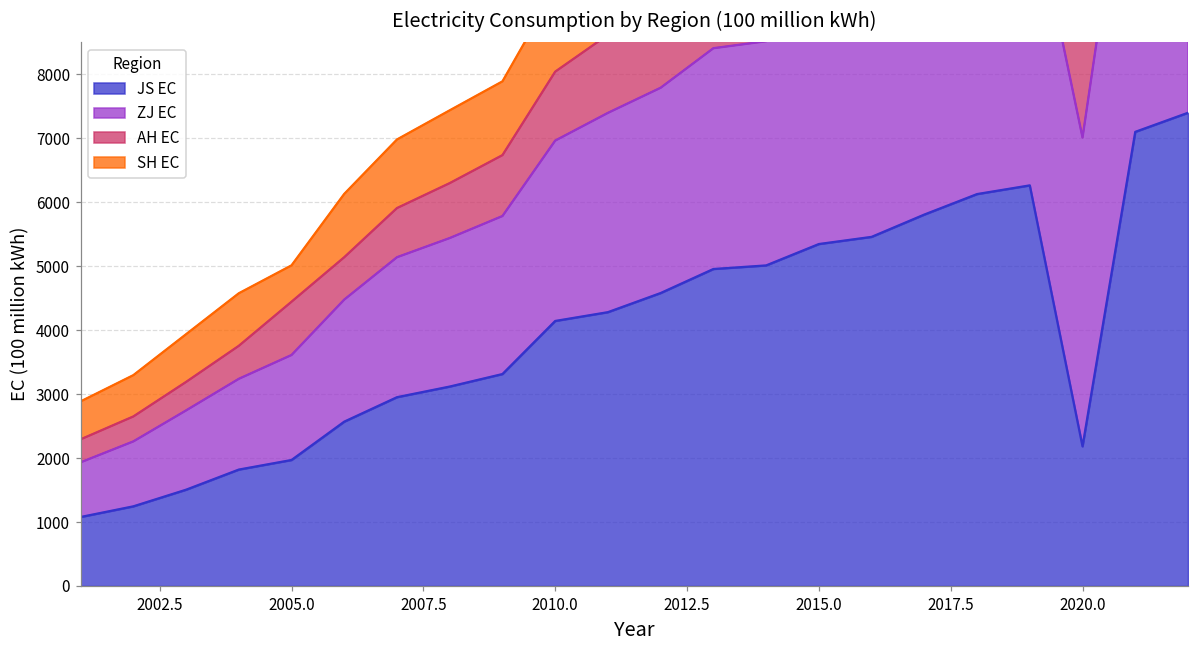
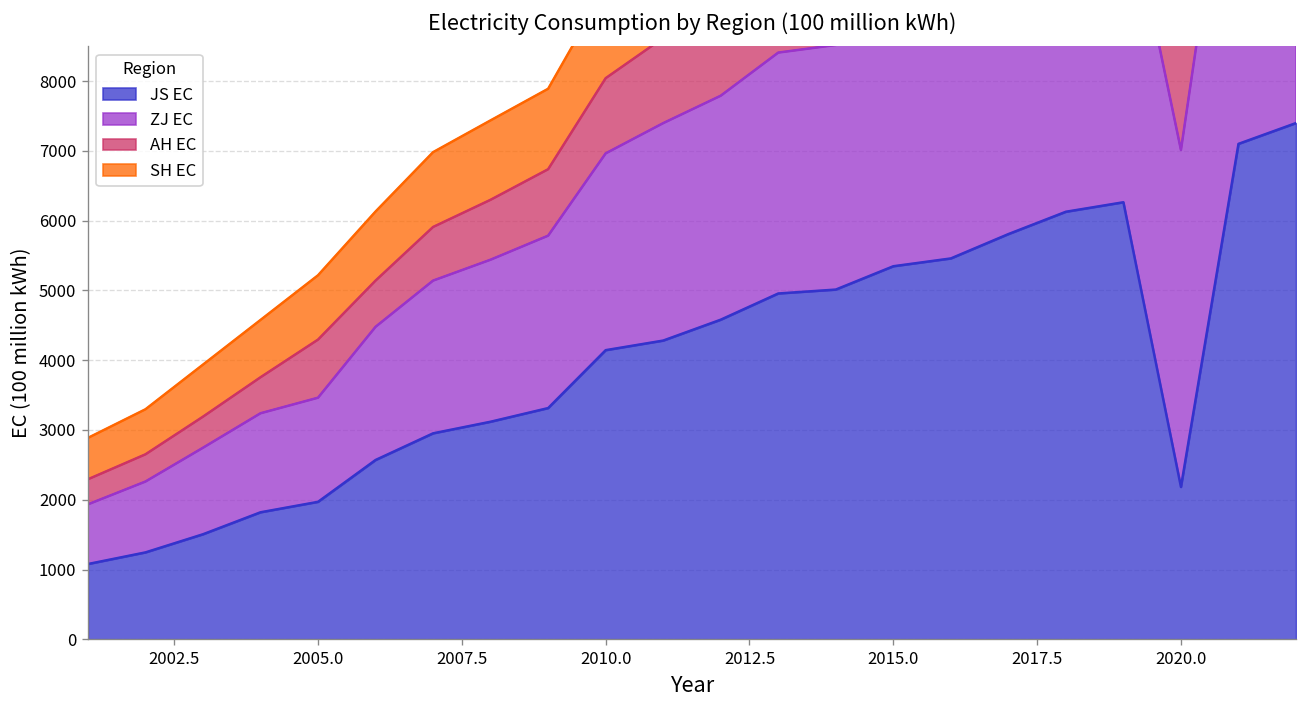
ZJ EC, 2005.0: 1600 -> 1500
SH EC, 2005.0: 600 -> 900
